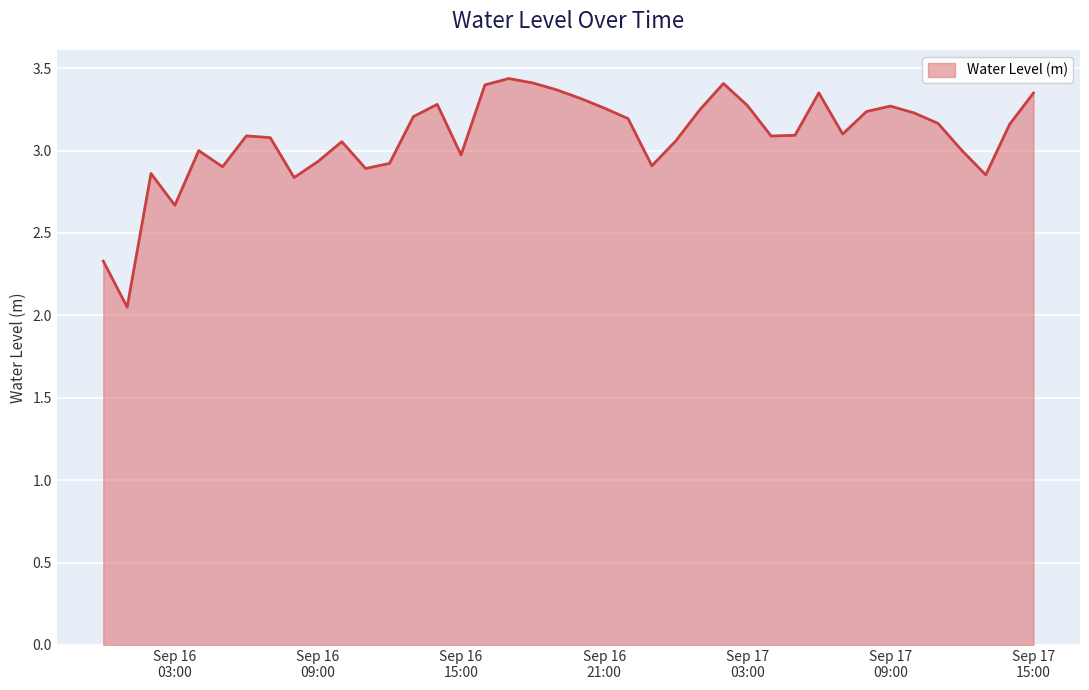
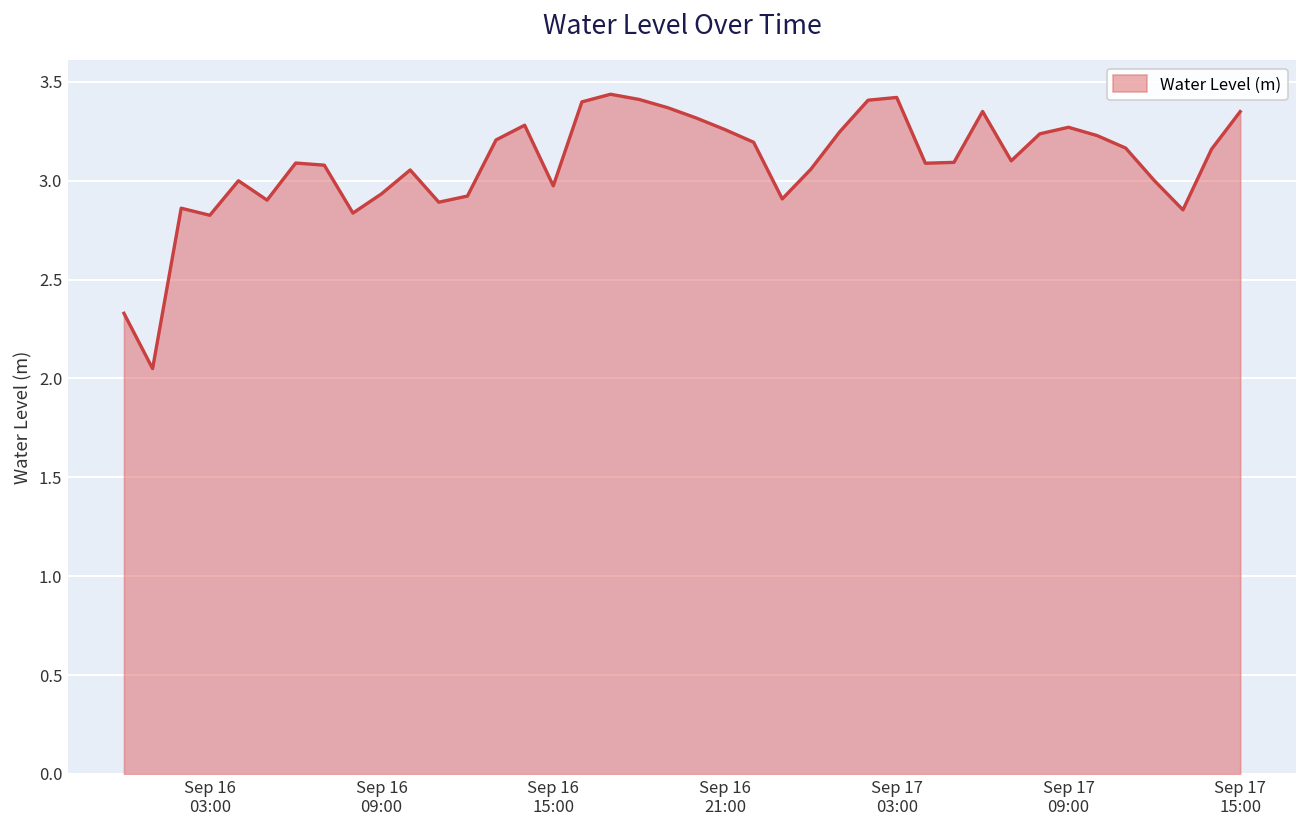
Sep 16 03:00: 2.67 -> 2.82
Sep 17 03:00: 3.27 -> 3.42
